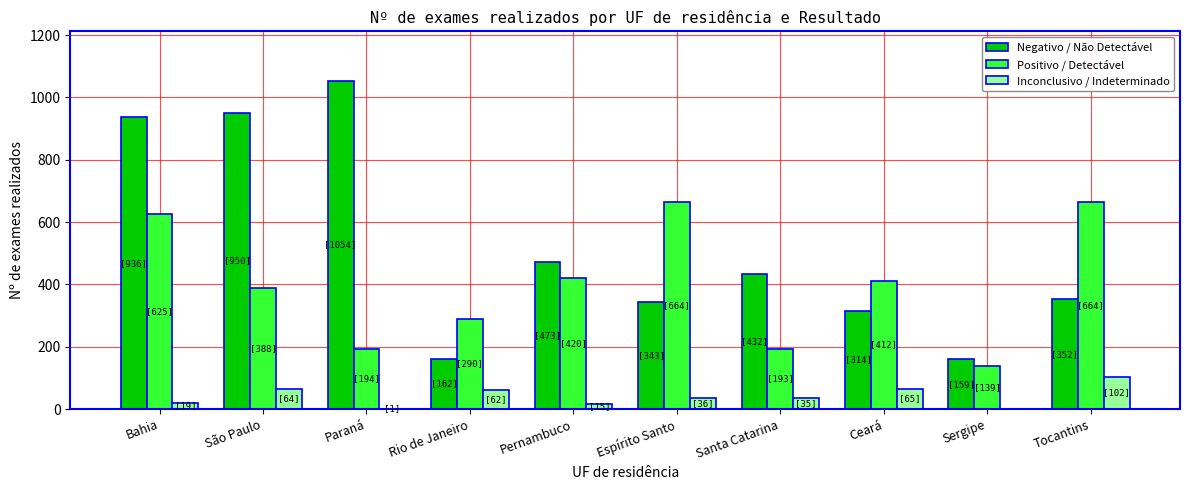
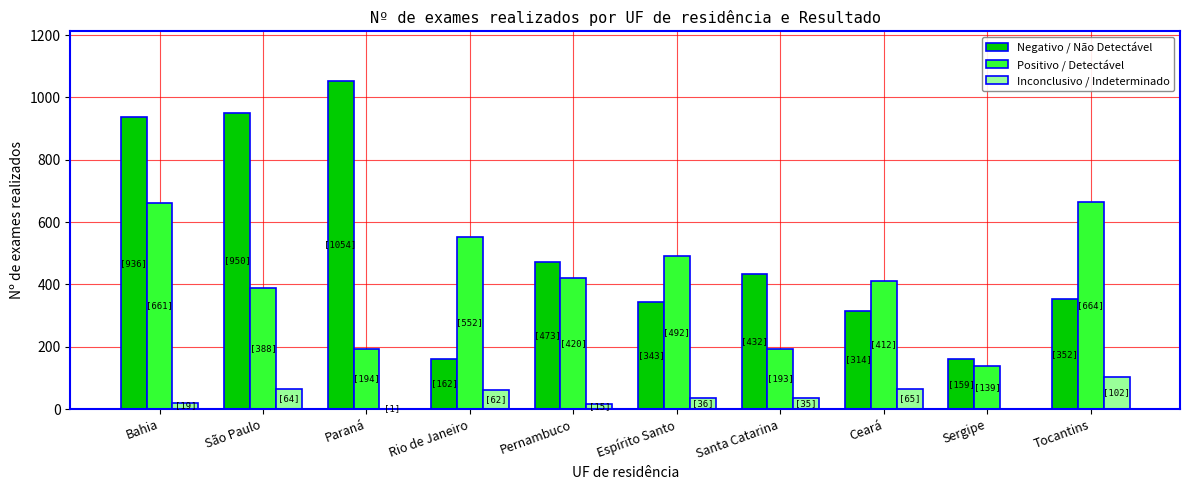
Positivo / Detectável, Bahia: 625] -> 661]
Positivo / Detectável, Rio de Janeiro: 290] -> 552]
Positivo / Detectável, Espírito Santo: 664] -> 492]
